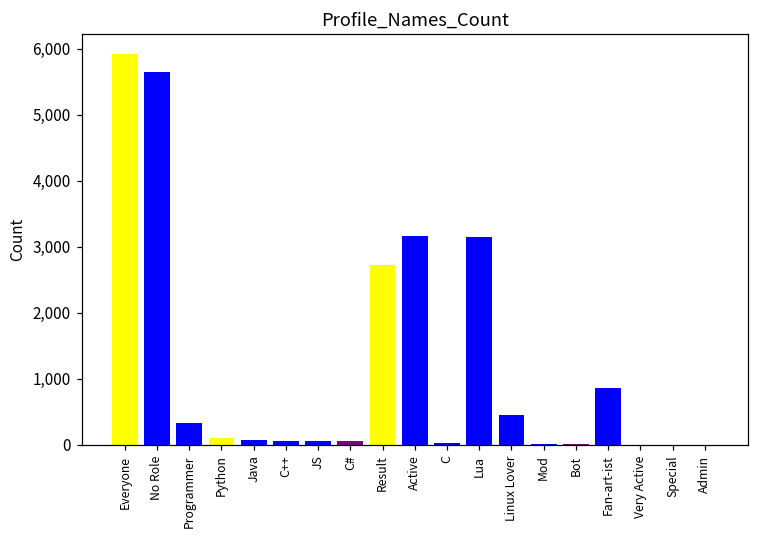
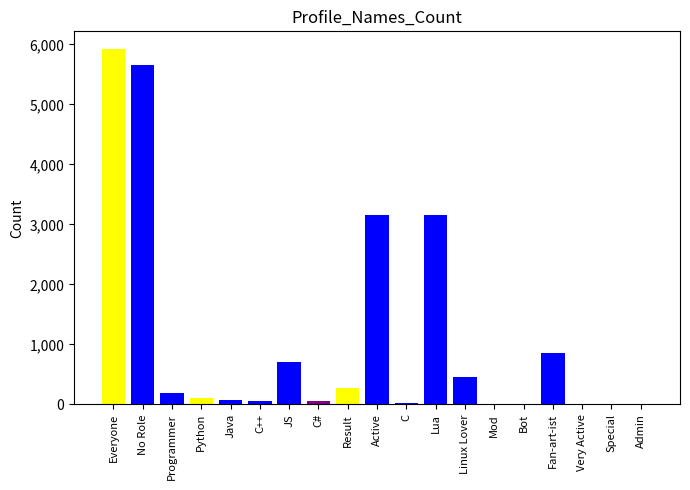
Programmer: 300 -> 200
JS: 100 -> 700
Result: 2,700 -> 300
